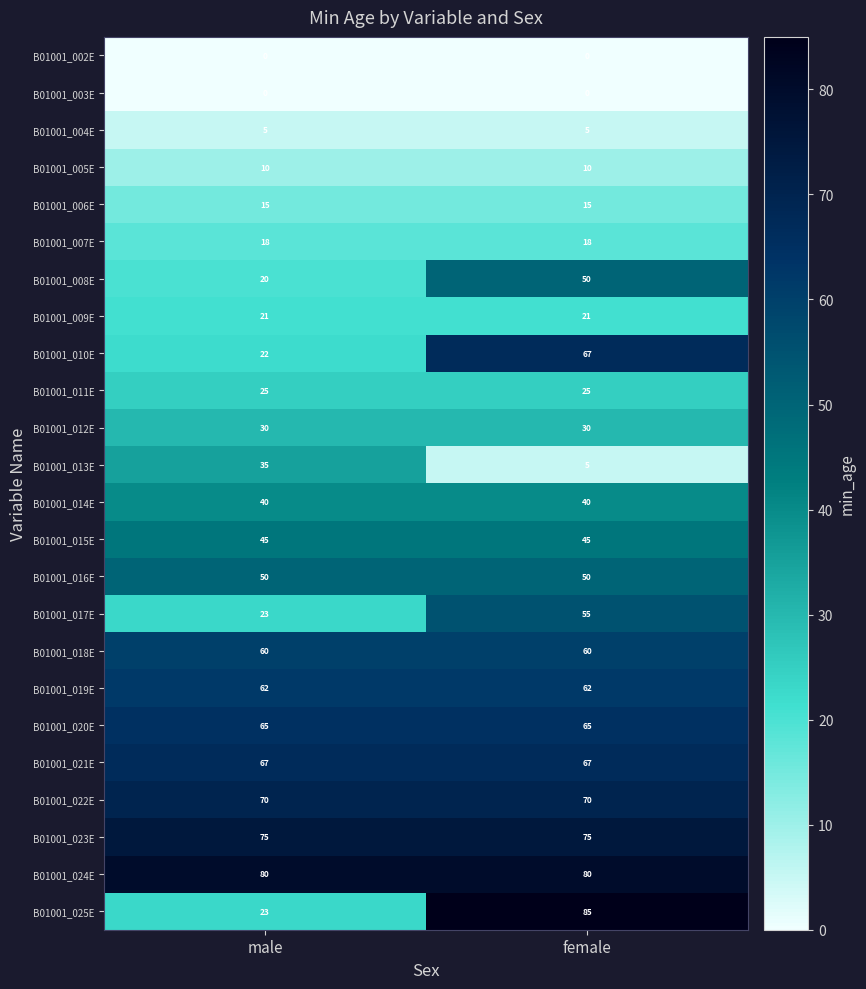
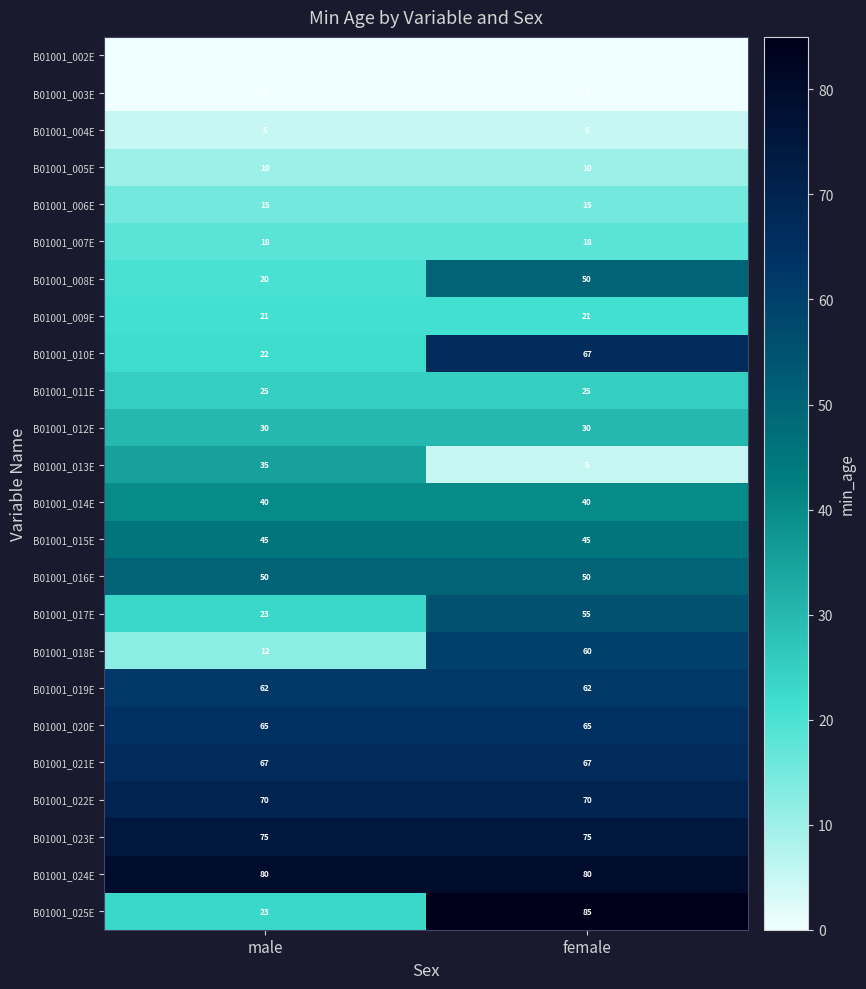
B01001_018E, male: 60 -> 12
